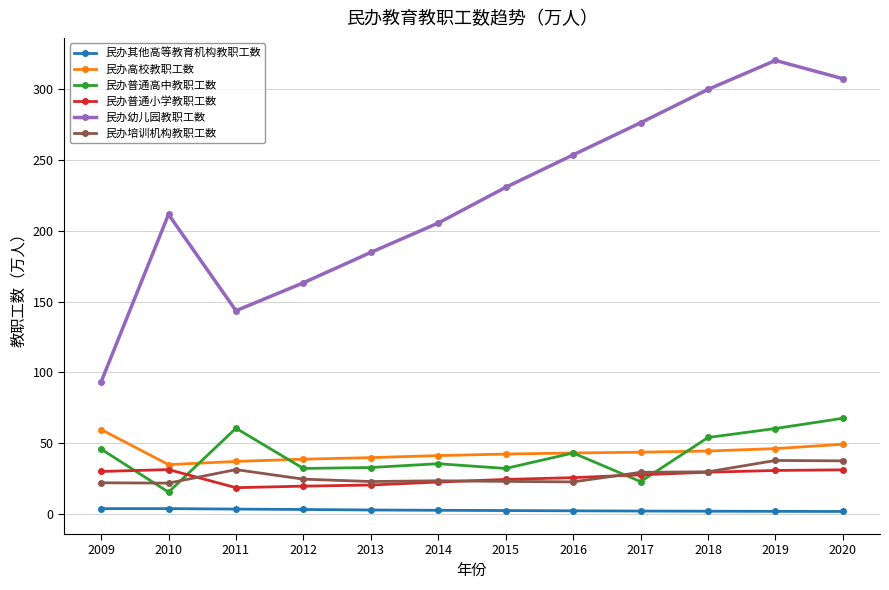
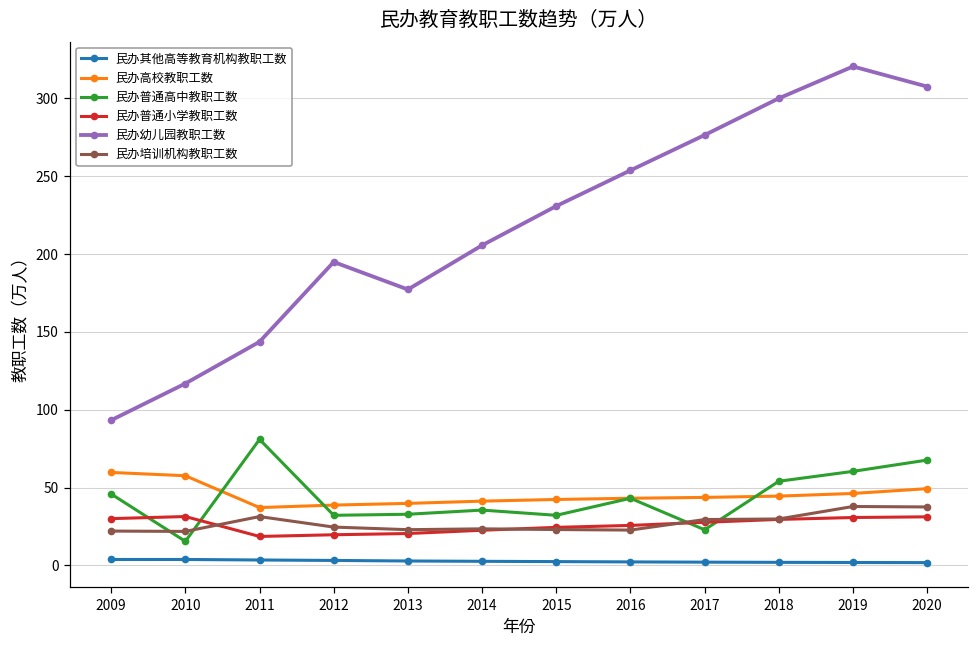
民办高校教职工数, 2010: 35 -> 58
民办幼儿园教职工数, 2010: 212 -> 117
民办普通高中教职工数, 2011: 61 -> 81
民办幼儿园教职工数, 2012: 163 -> 195
民办幼儿园教职工数, 2013: 185 -> 177
